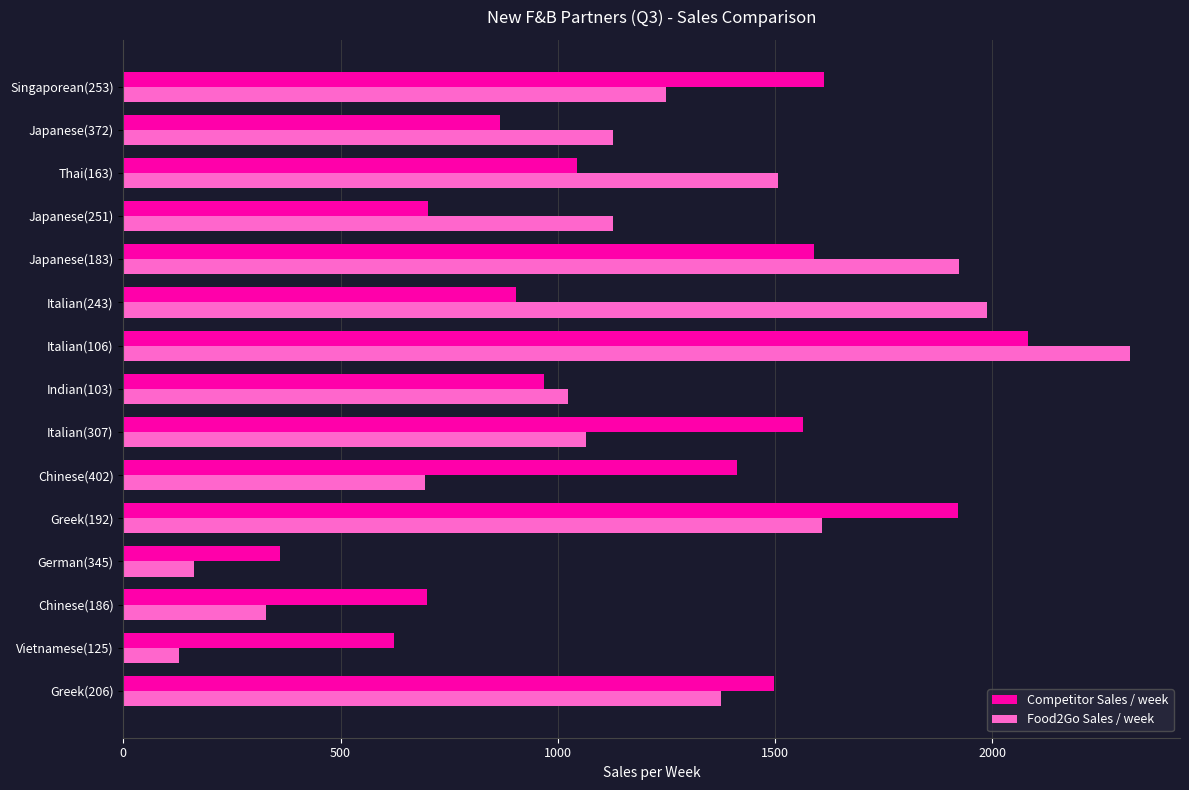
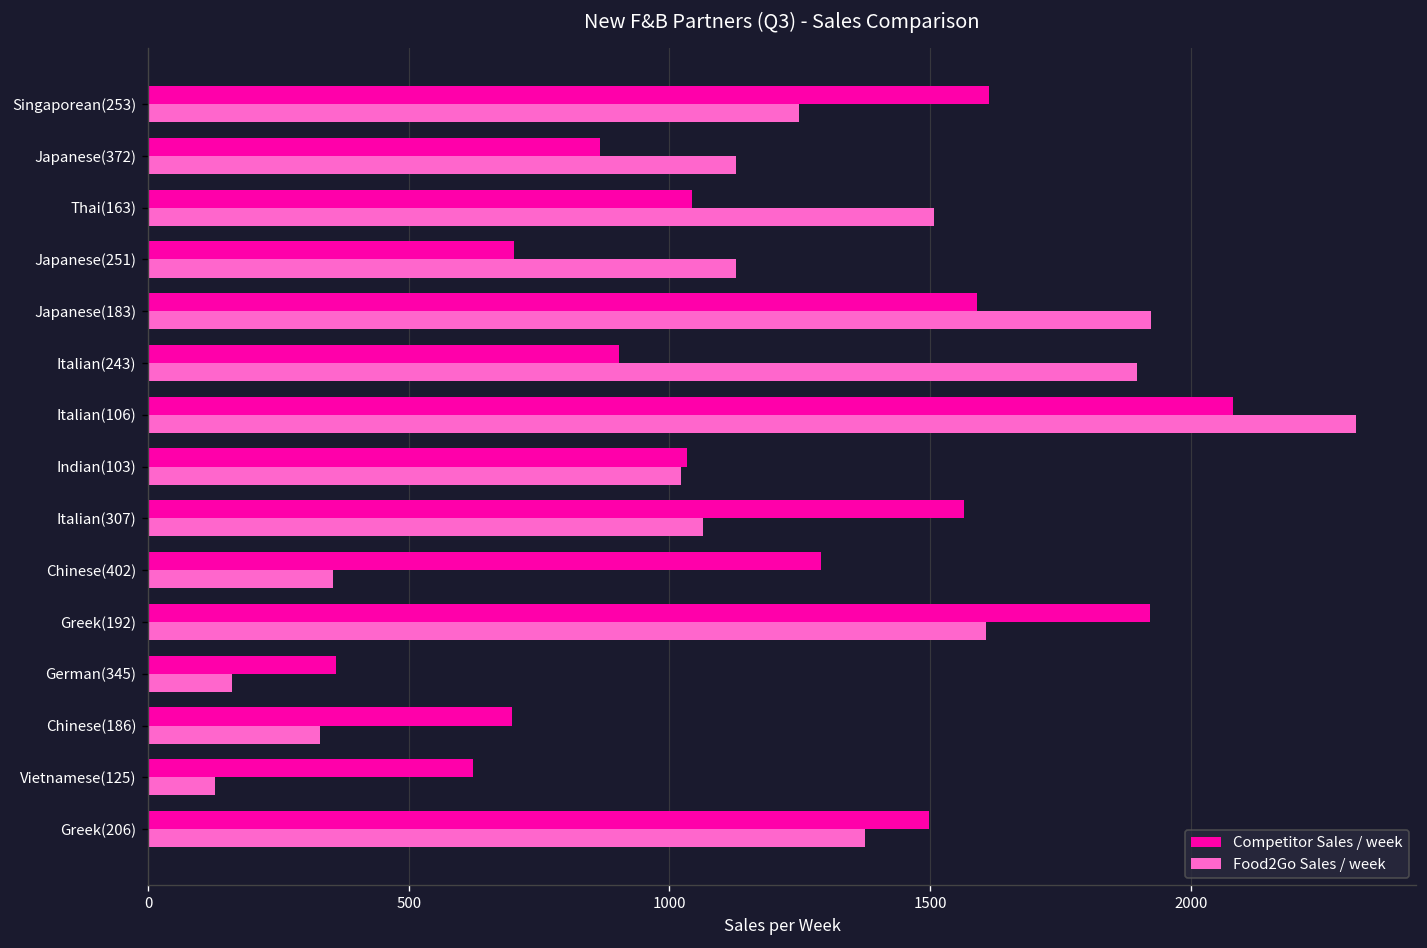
Food2Go Sales / week, Italian(243): 1990 -> 1900
Competitor Sales / week, Indian(103): 970 -> 1030
Competitor Sales / week, Chinese(402): 1410 -> 1290
Food2Go Sales / week, Chinese(402): 700 -> 350
